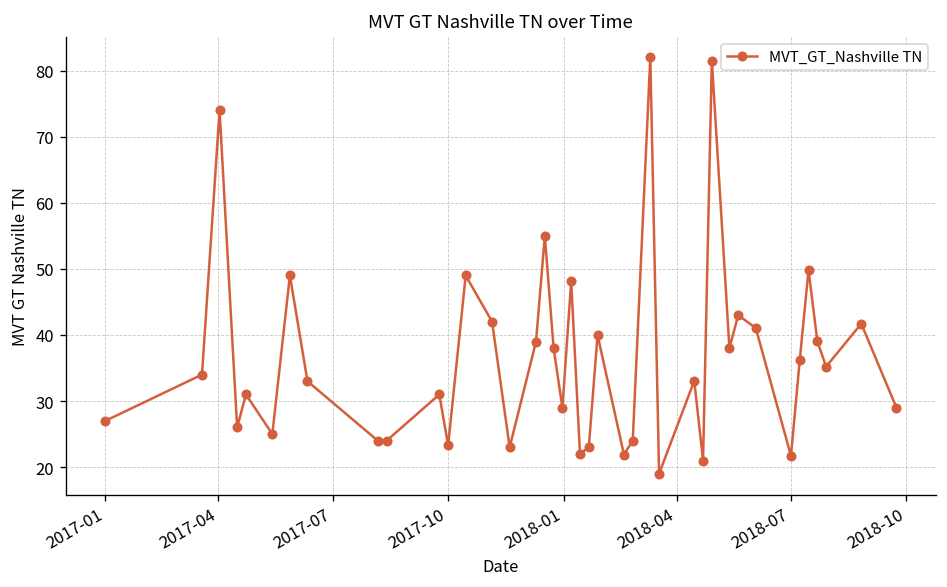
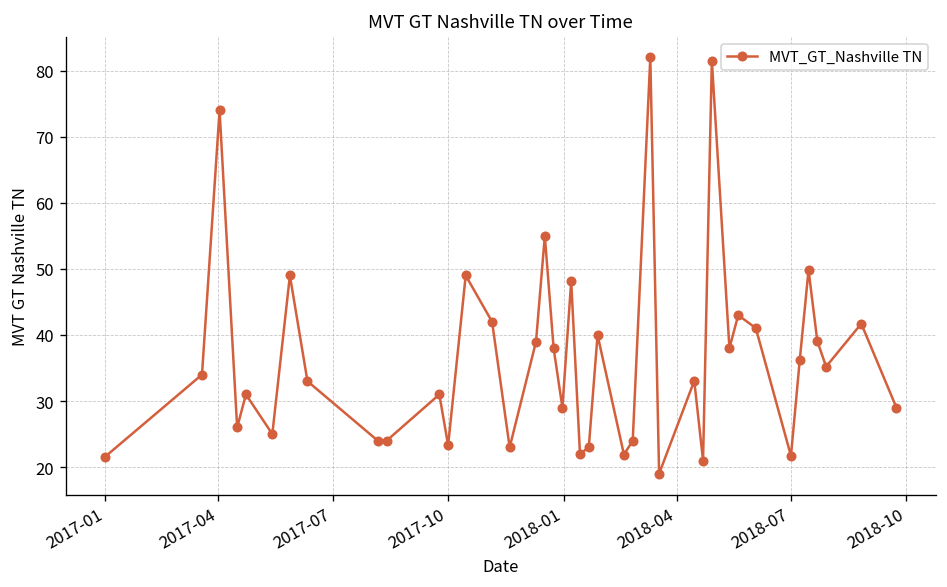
2017-01: 27 -> 22
